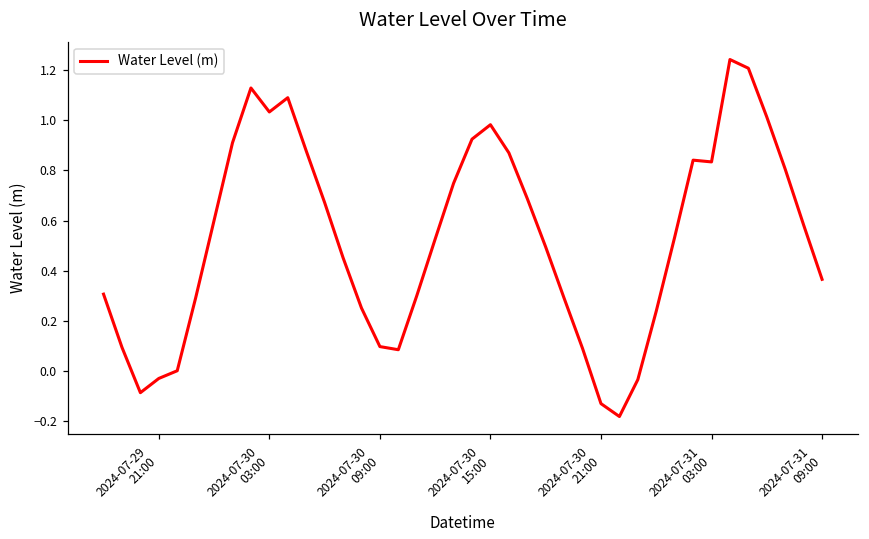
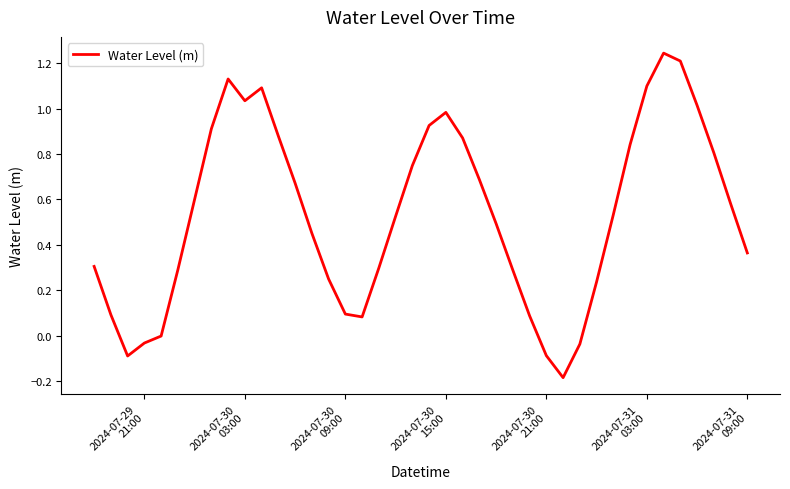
2024-07-30 21:00: -0.13 -> -0.09
2024-07-31 03:00: 0.83 -> 1.10
